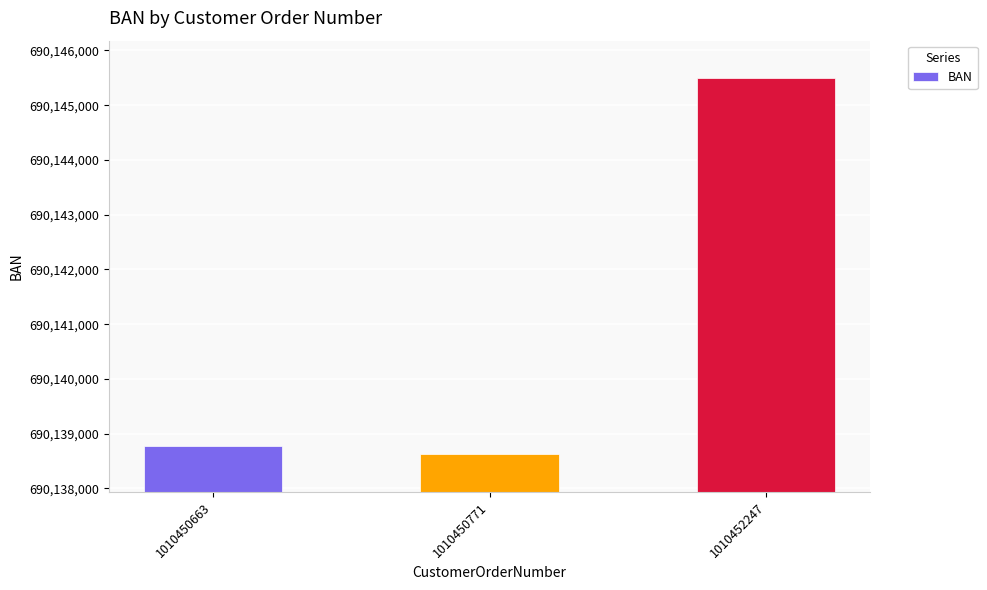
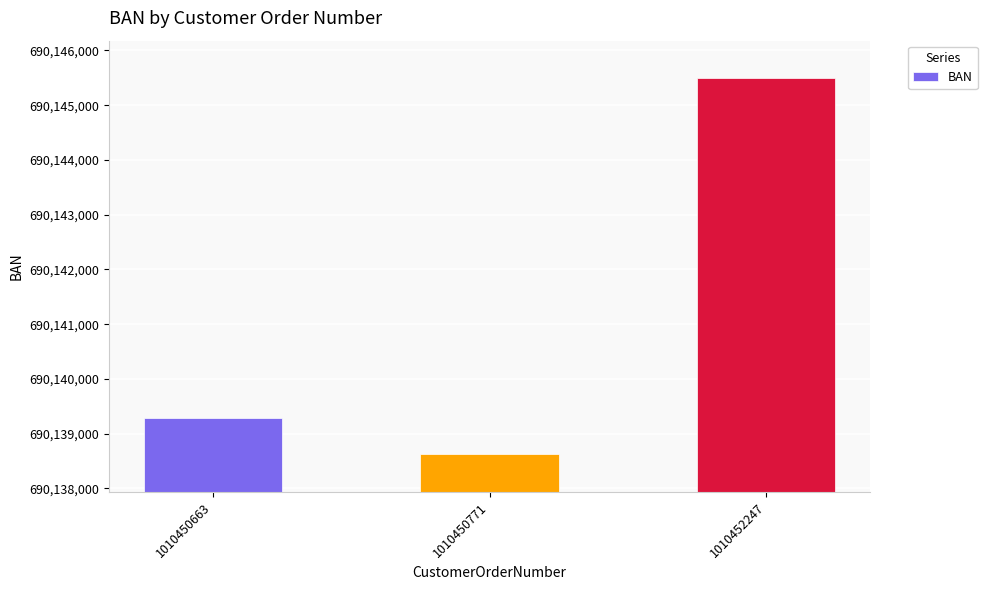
1010450663: 690,138,800 -> 690,139,300
